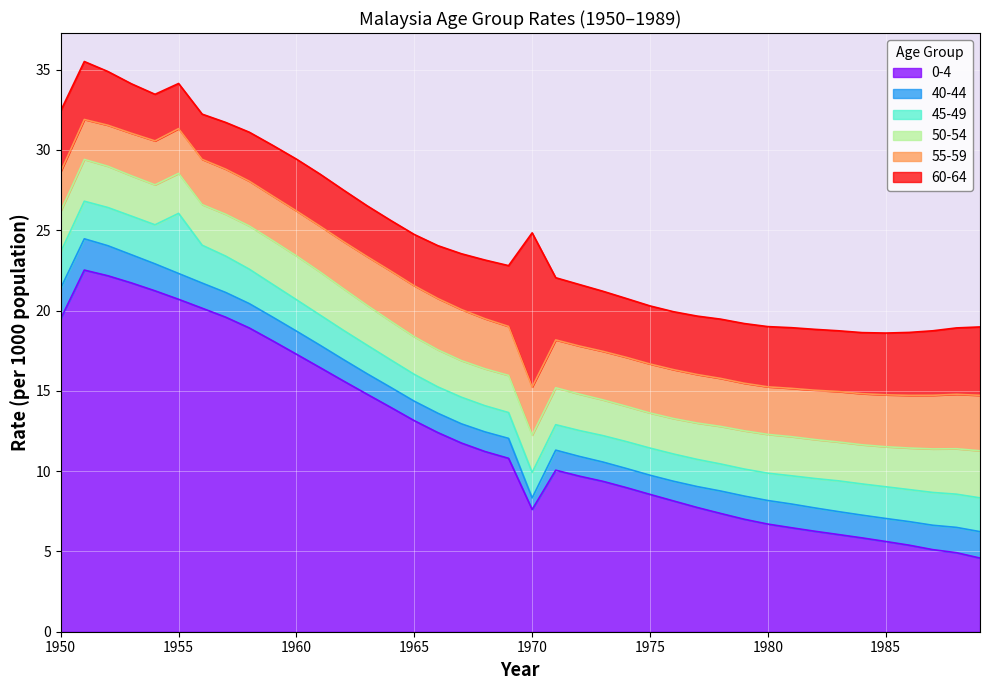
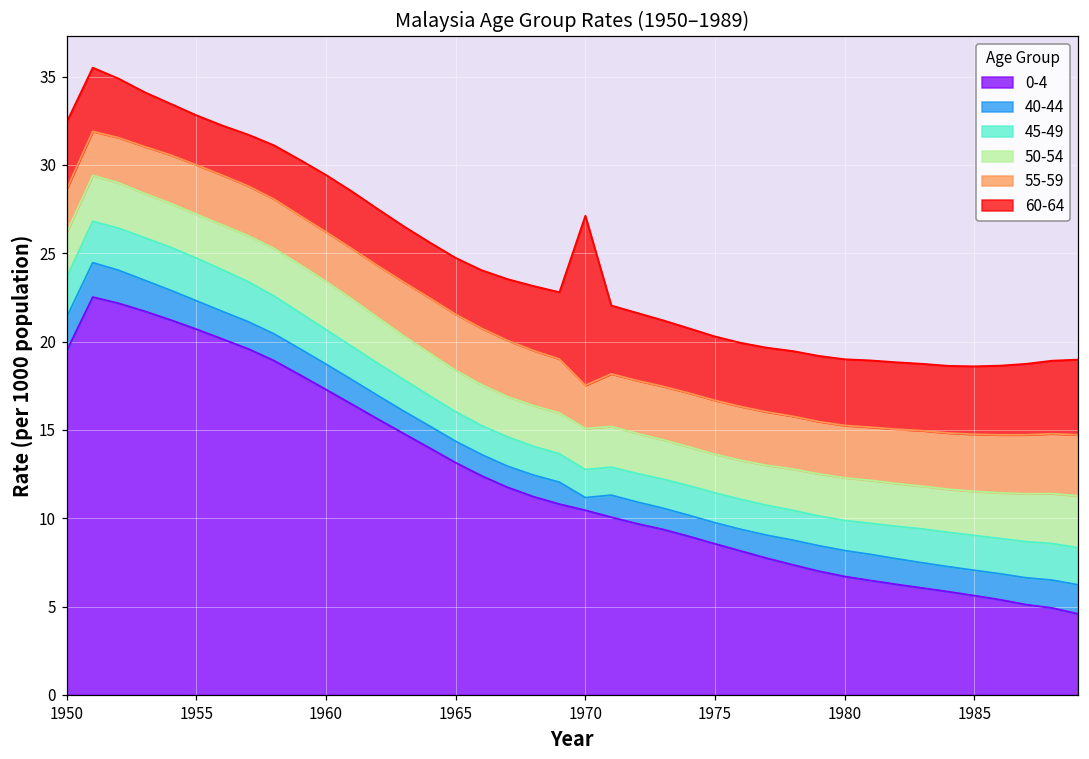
45-49, 1955: 3.7 -> 2.4
0-4, 1970: 7.6 -> 10.4
55-59, 1970: 3.0 -> 2.4
